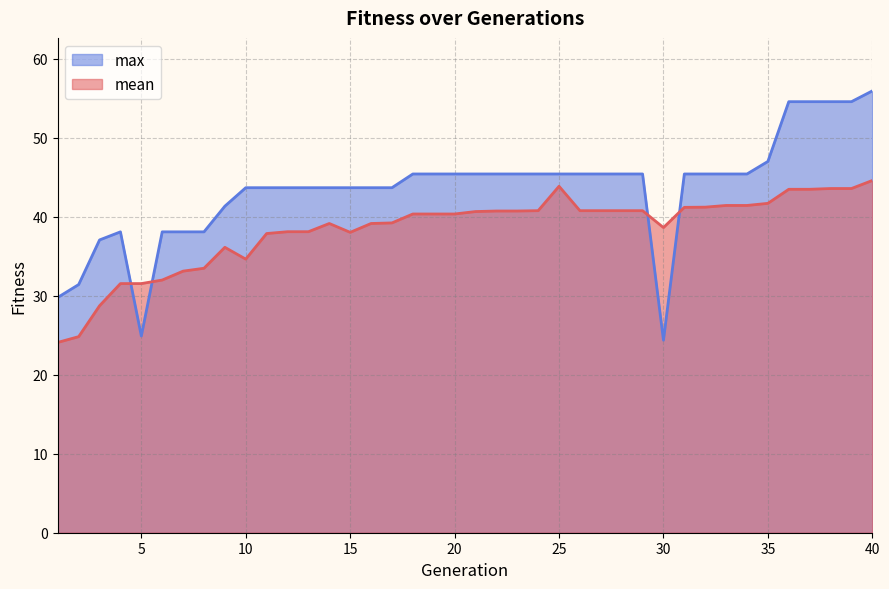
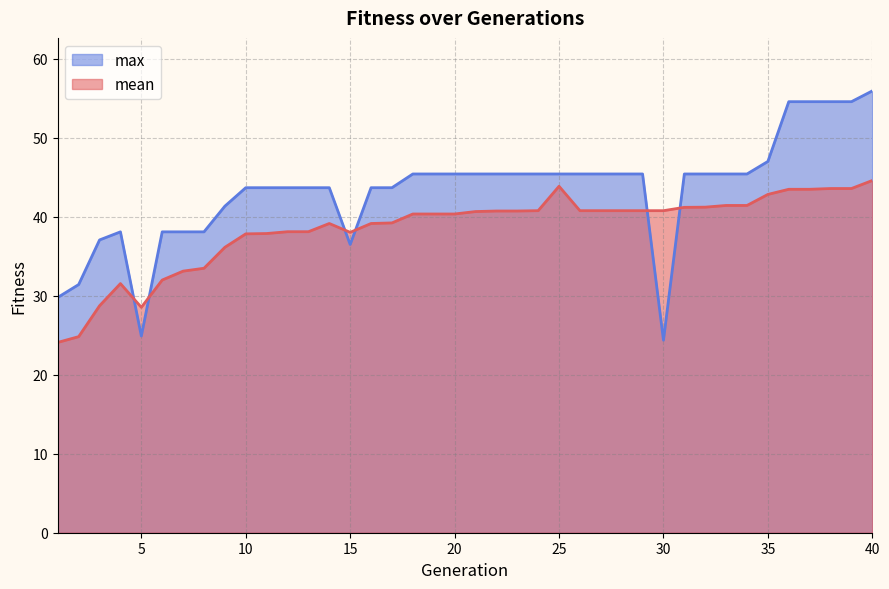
mean, 5: 32 -> 29
mean, 10: 35 -> 38
max, 15: 44 -> 36
mean, 30: 39 -> 41
mean, 35: 42 -> 43
